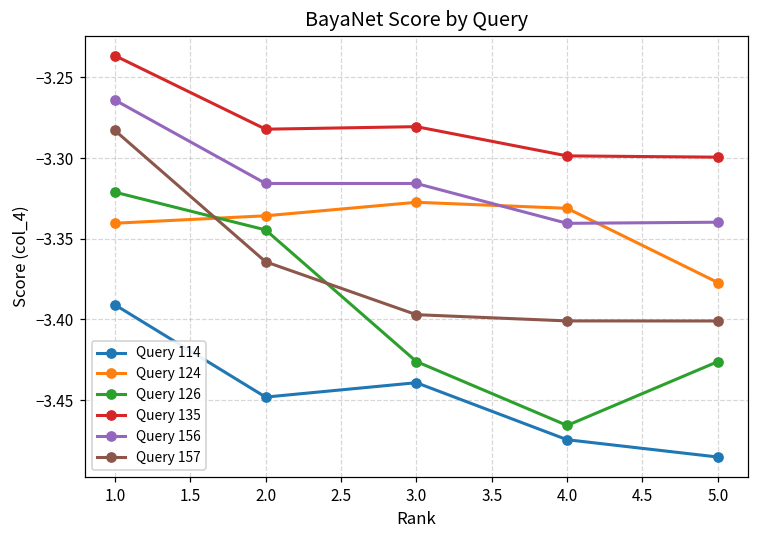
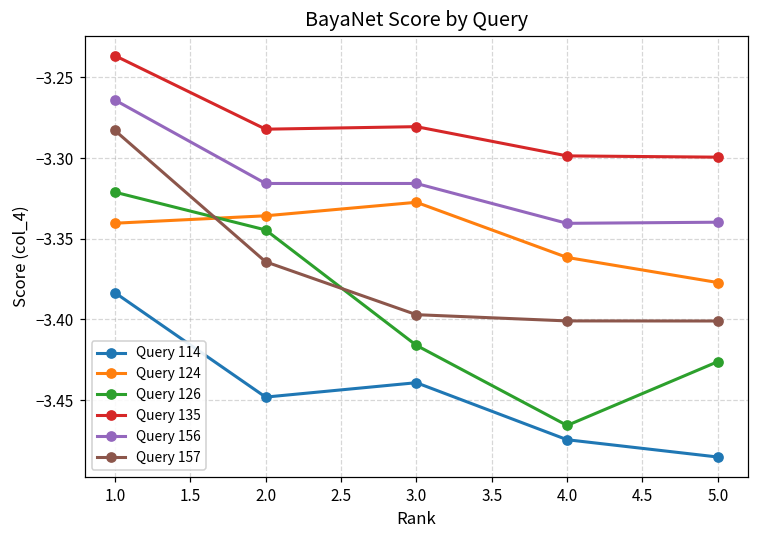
Query 114, 1.0: -3.391 -> -3.383
Query 126, 3.0: -3.426 -> -3.416
Query 124, 4.0: -3.331 -> -3.362
